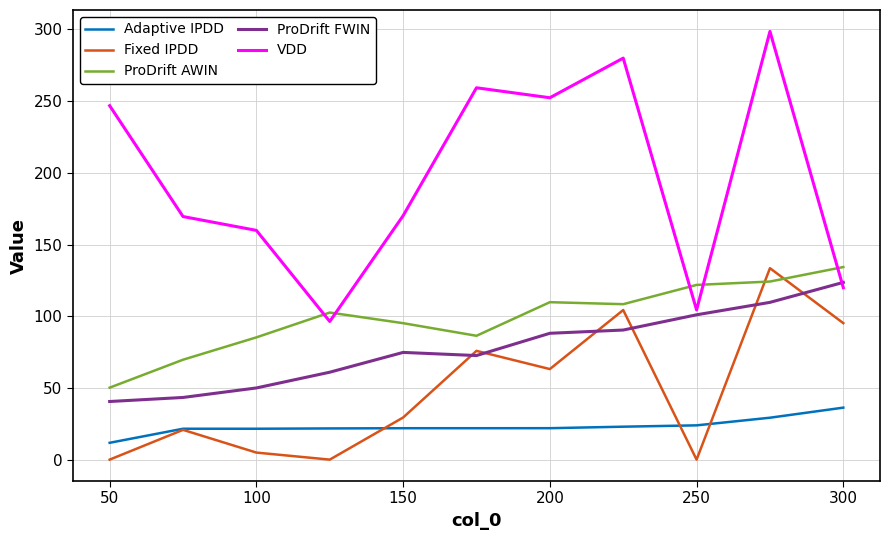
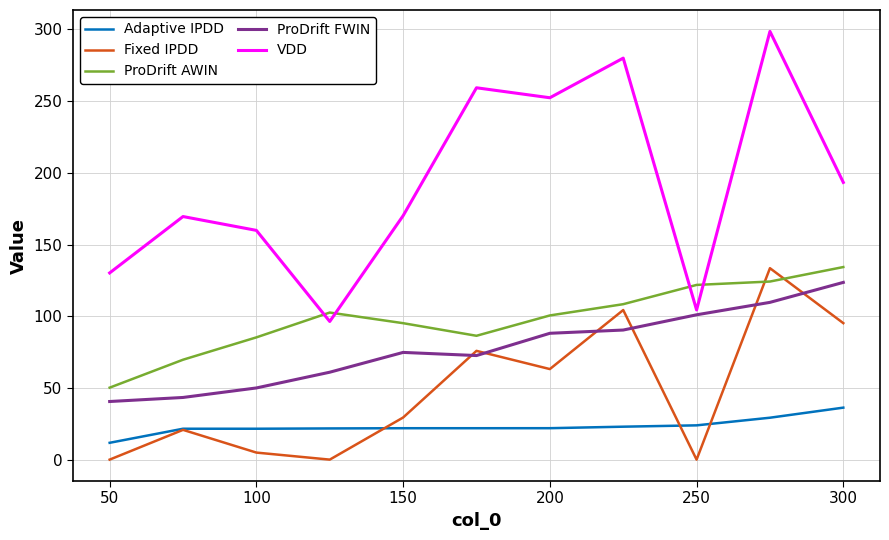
VDD, 50: 247 -> 130
ProDrift AWIN, 200: 110 -> 101
VDD, 300: 120 -> 193
